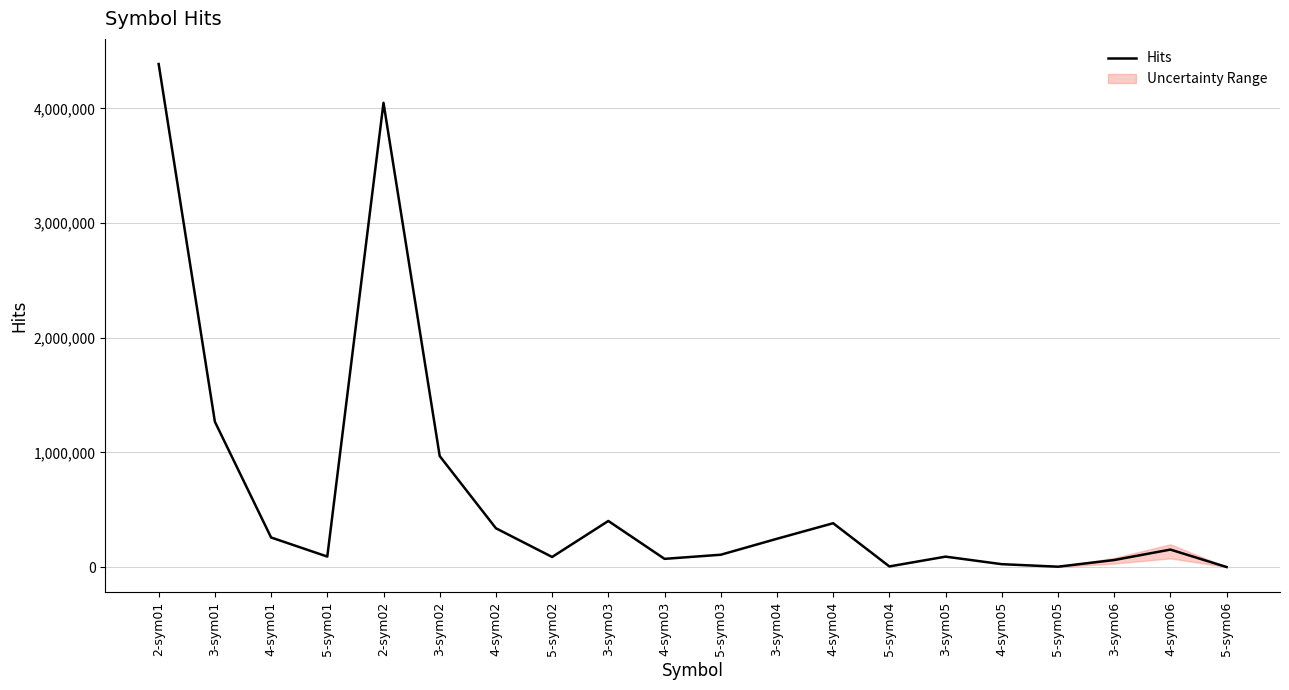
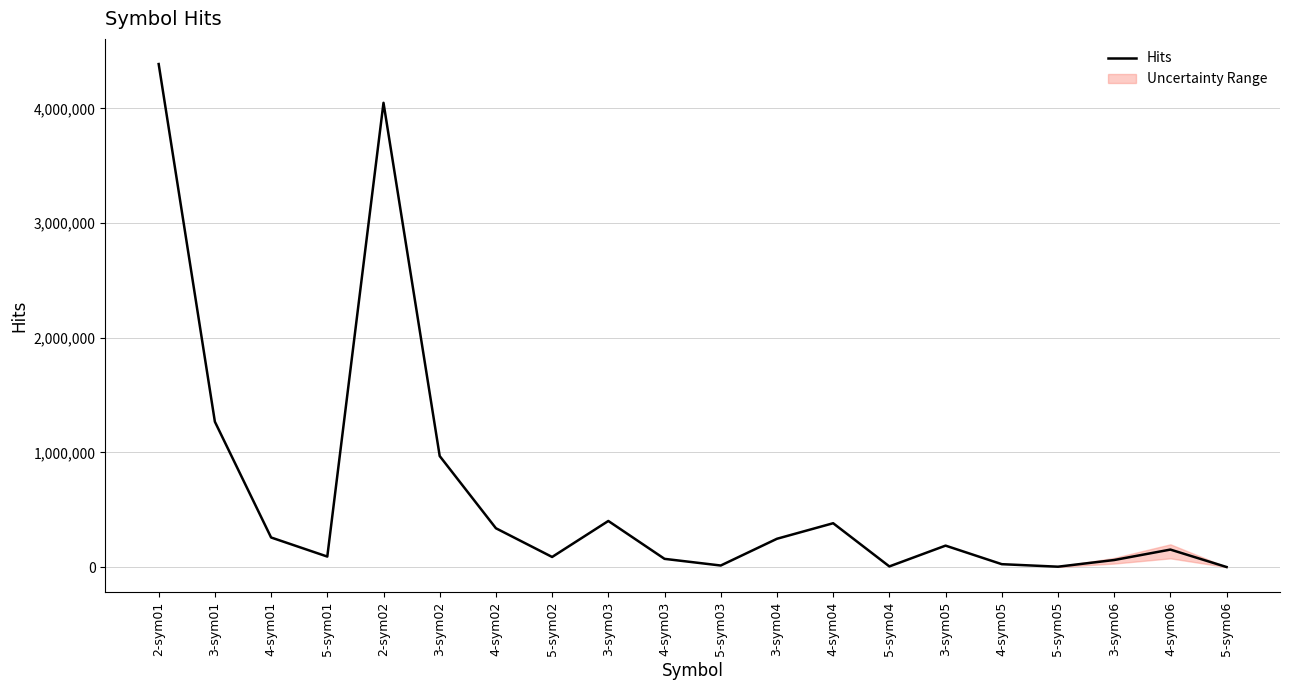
Hits, 5-sym03: 110,000 -> 10,000
Hits, 3-sym05: 90,000 -> 190,000
